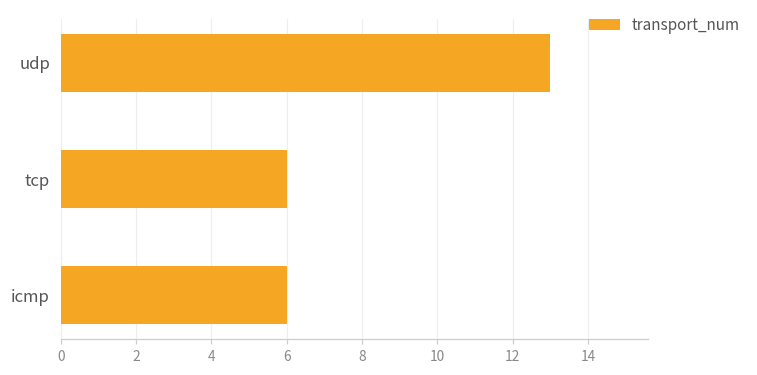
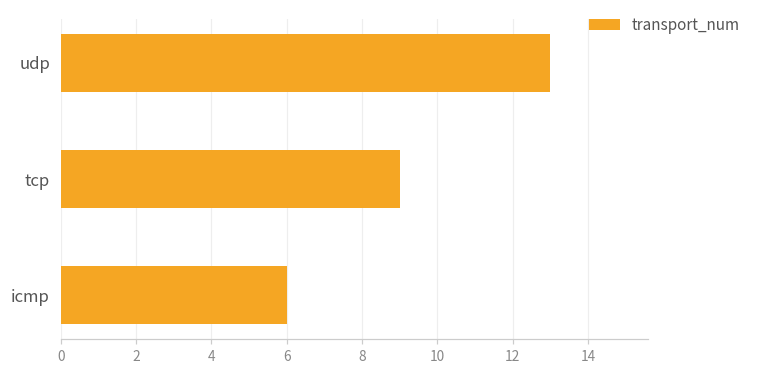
tcp: 6 -> 9
